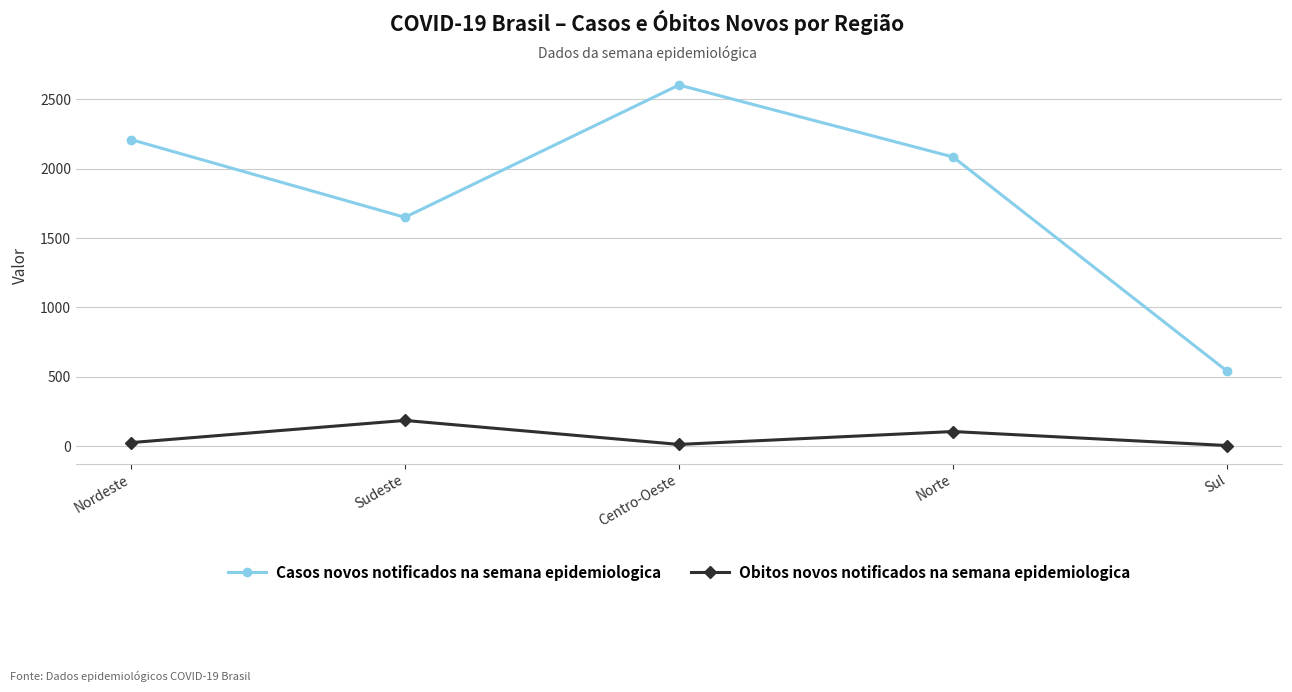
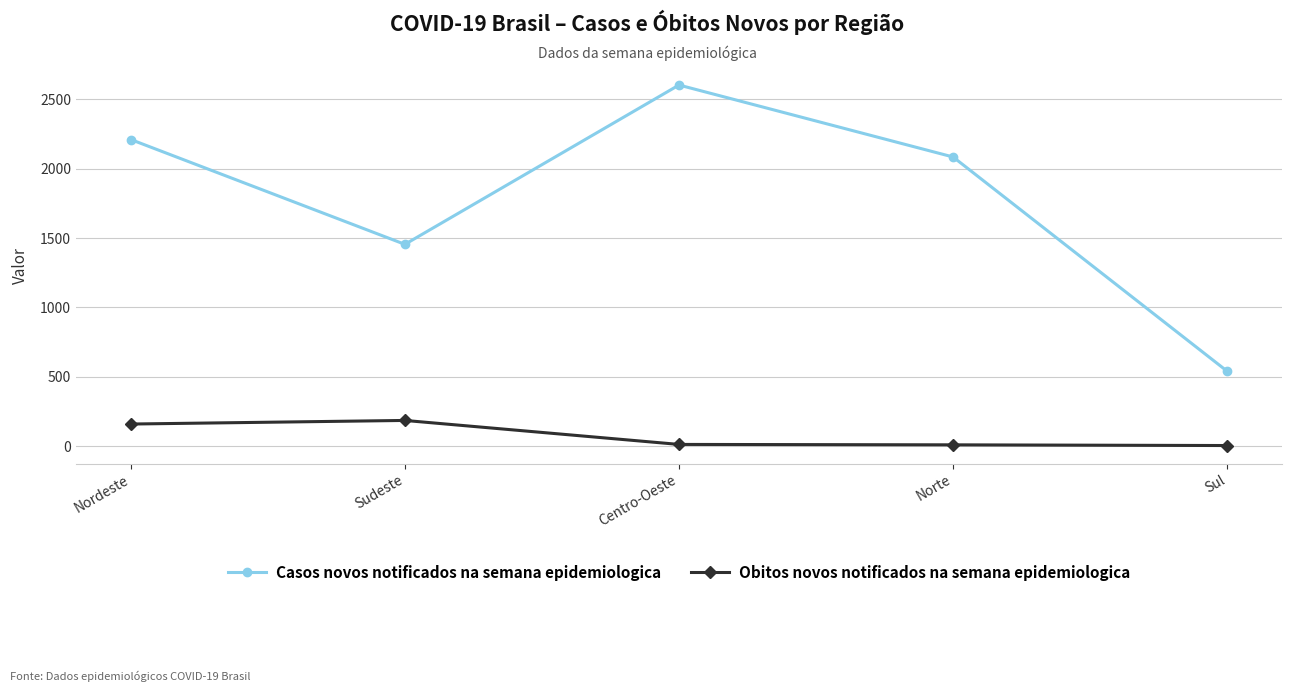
Obitos novos notificados na semana epidemiologica, Nordeste: 30 -> 160
Casos novos notificados na semana epidemiologica, Sudeste: 1650 -> 1460
Obitos novos notificados na semana epidemiologica, Norte: 110 -> 10
